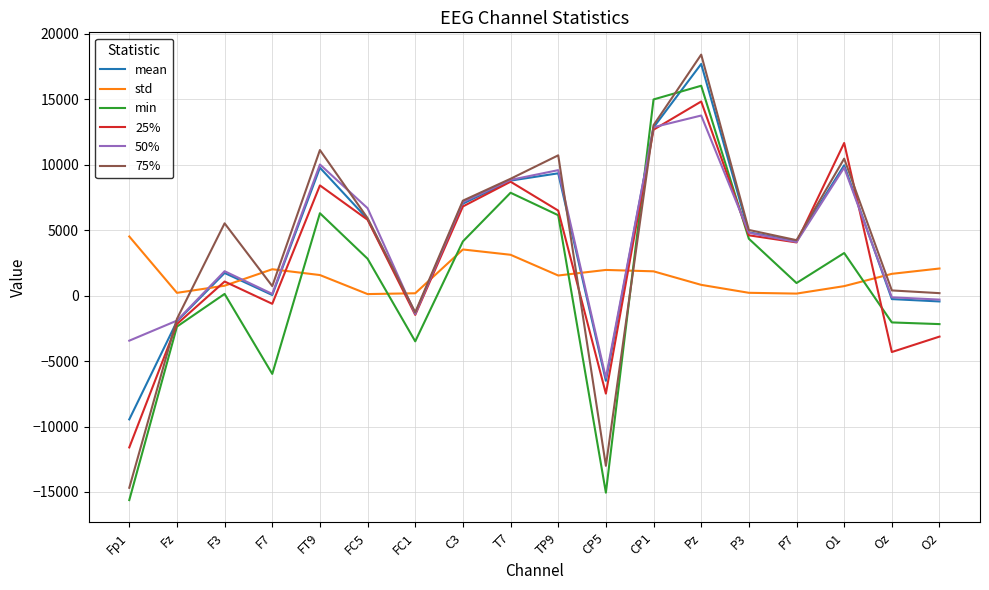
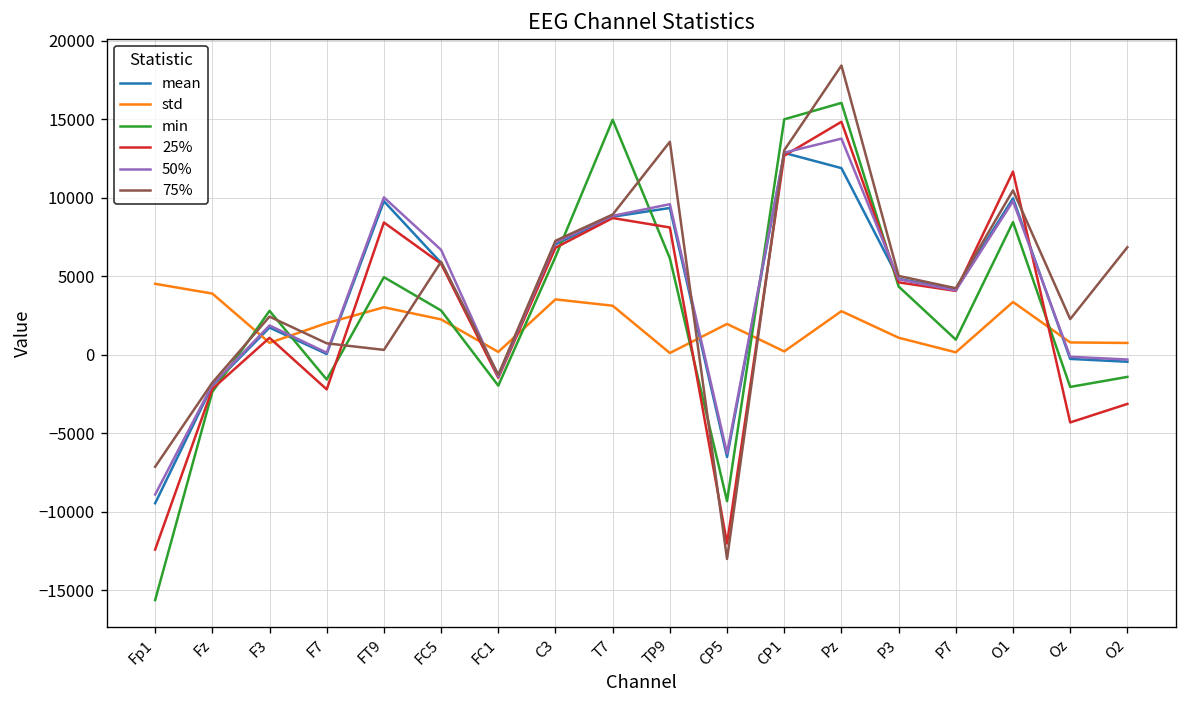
25%, Fp1: -11600 -> -12400
50%, Fp1: -3400 -> -8900
75%, Fp1: -14700 -> -7100
std, Fz: 200 -> 3900
min, F3: 100 -> 2800
75%, F3: 5500 -> 2400
min, F7: -6000 -> -1600
25%, F7: -600 -> -2200
std, FT9: 1600 -> 3000
min, FT9: 6300 -> 4900
75%, FT9: 11100 -> 300
std, FC5: 100 -> 2300
min, FC1: -3500 -> -2000
min, C3: 4100 -> 6200
min, T7: 7900 -> 15000
std, TP9: 1500 -> 100
25%, TP9: 6500 -> 8100
75%, TP9: 10700 -> 13600
min, CP5: -15100 -> -9300
25%, CP5: -7500 -> -12000
std, CP1: 1900 -> 200
mean, Pz: 17700 -> 11900
std, Pz: 800 -> 2800
std, P3: 200 -> 1100
std, O1: 700 -> 3400
min, O1: 3300 -> 8400
std, Oz: 1700 -> 800
75%, Oz: 400 -> 2300
std, O2: 2100 -> 800
min, O2: -2200 -> -1400
75%, O2: 200 -> 6800
